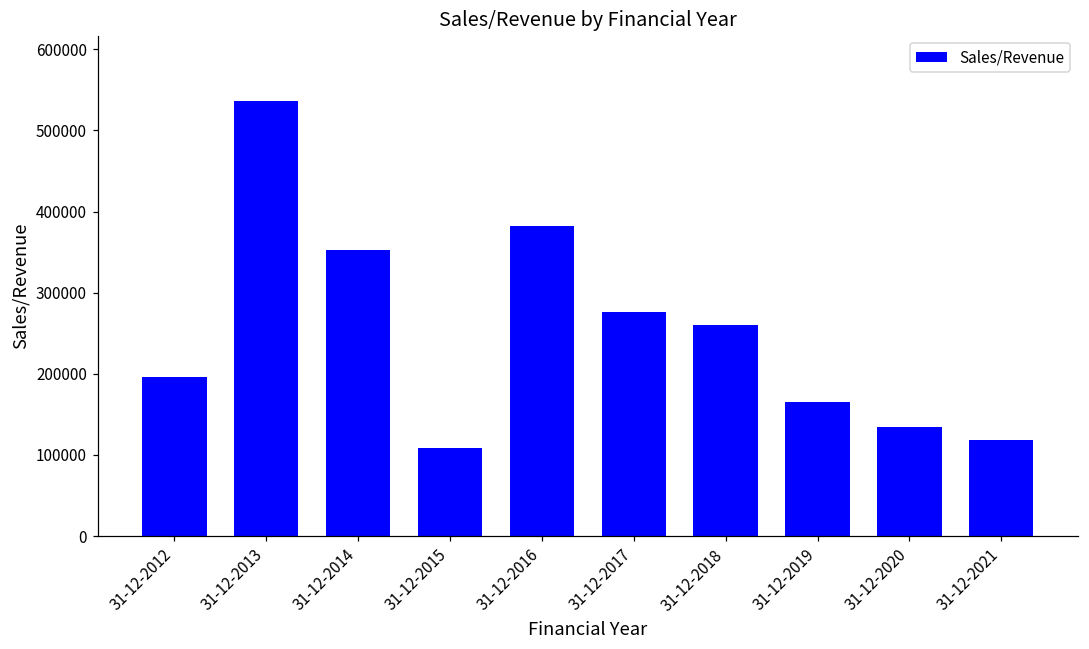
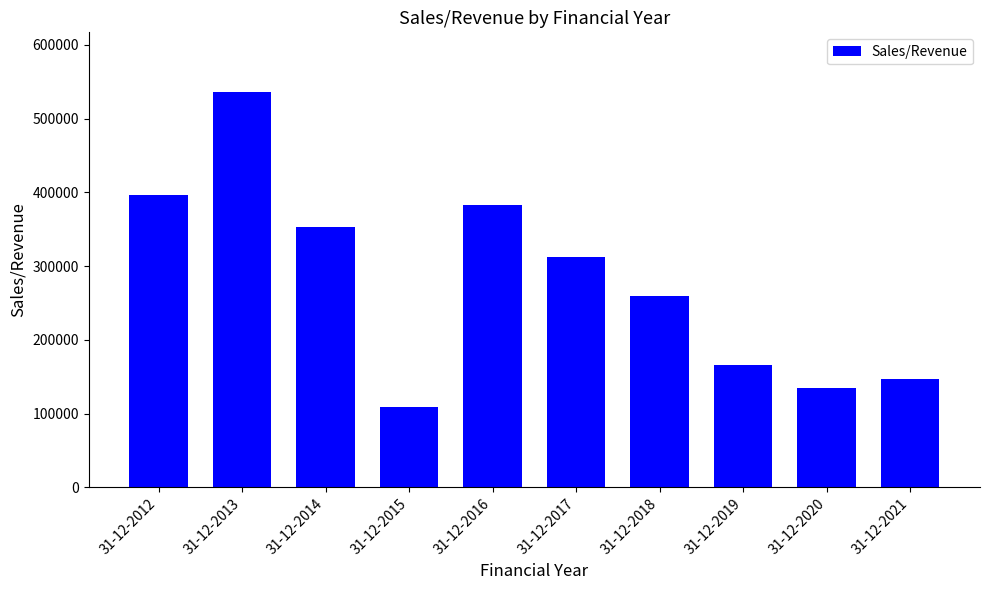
31-12-2012: 200000 -> 400000
31-12-2017: 280000 -> 310000
31-12-2021: 120000 -> 150000
